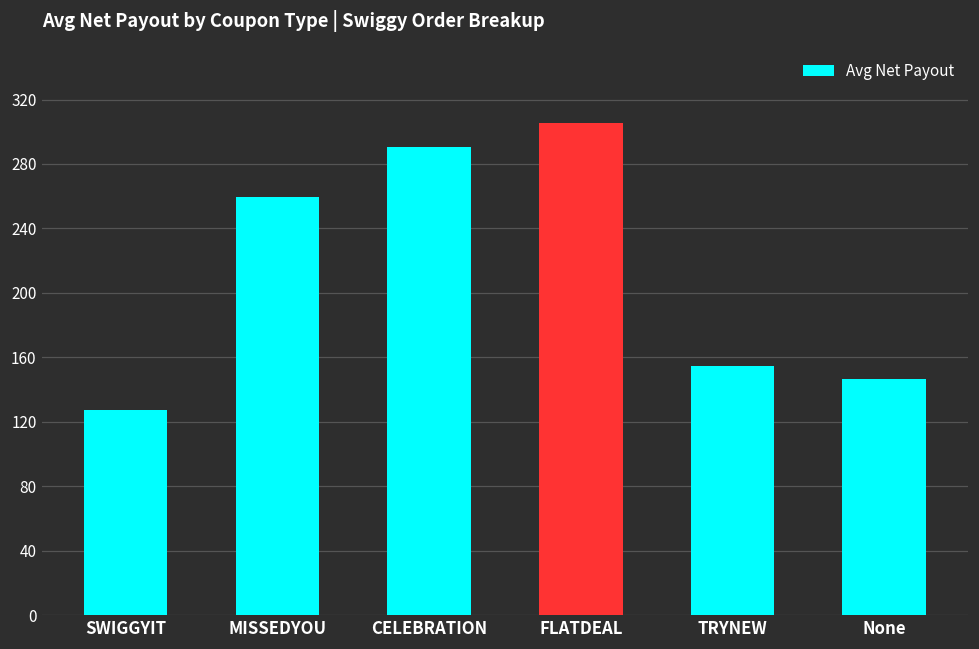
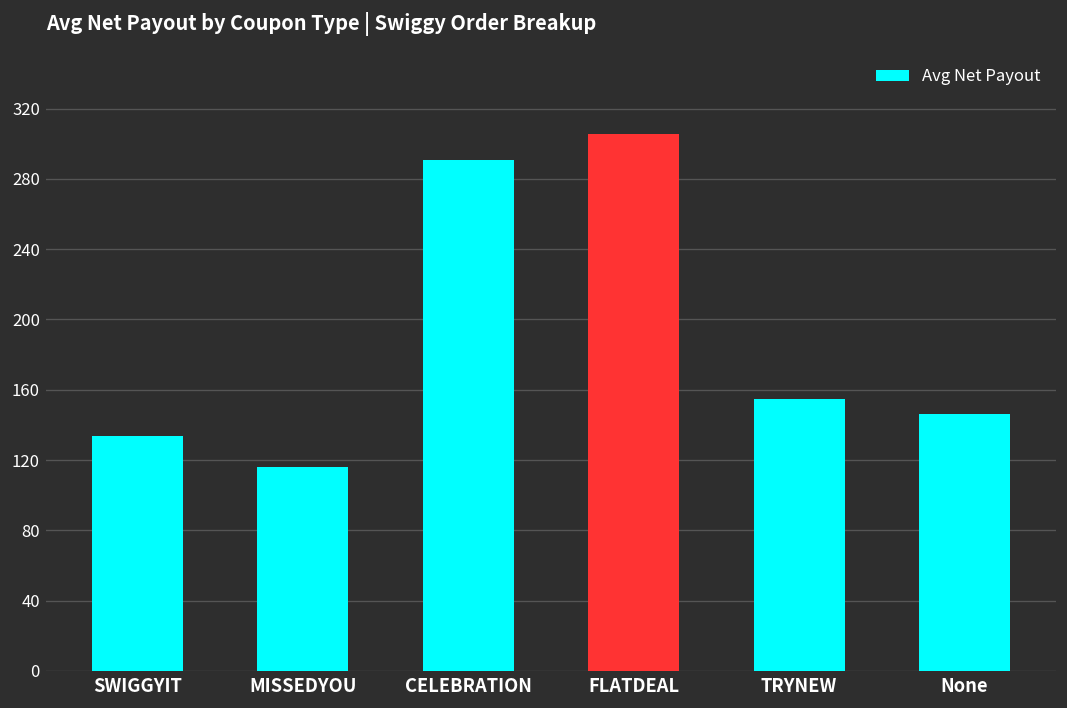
SWIGGYIT: 127 -> 133
MISSEDYOU: 259 -> 116
